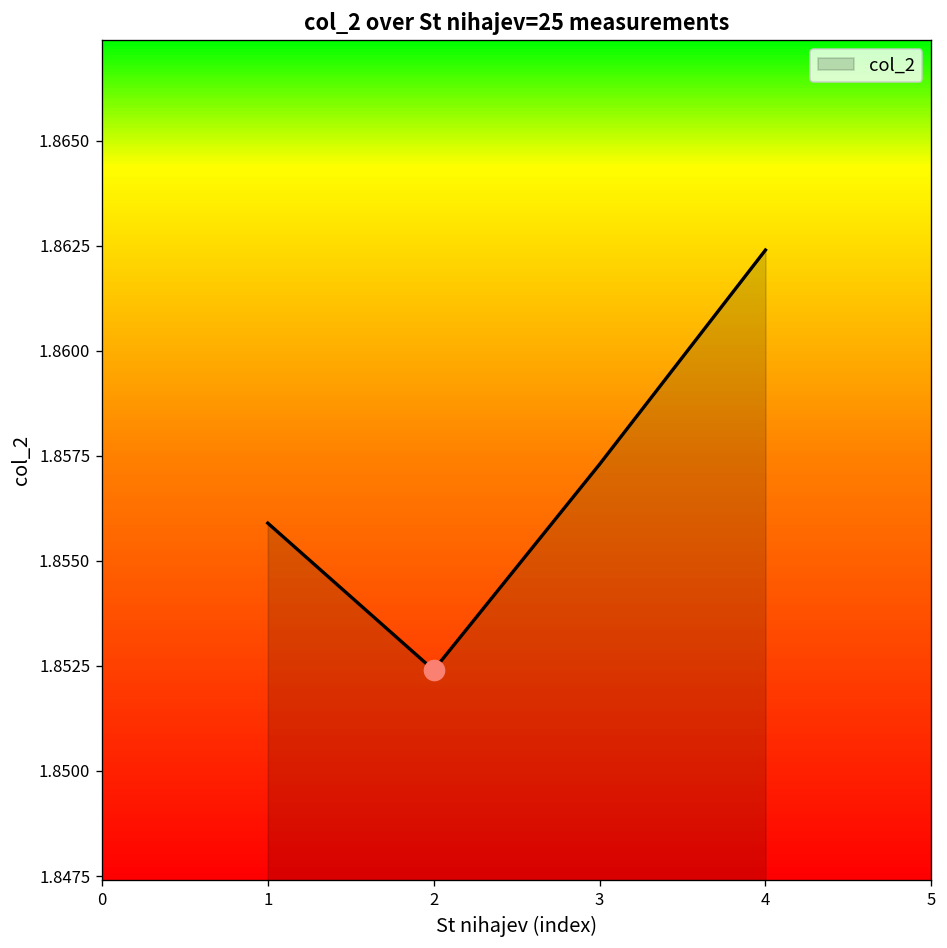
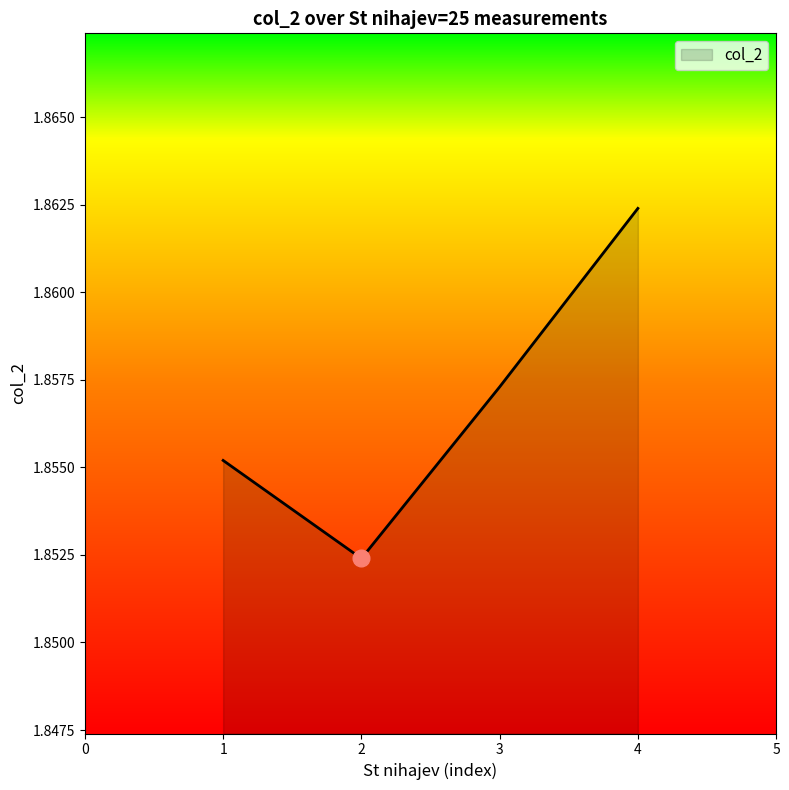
col_2, 1: 1.8559 -> 1.8552
